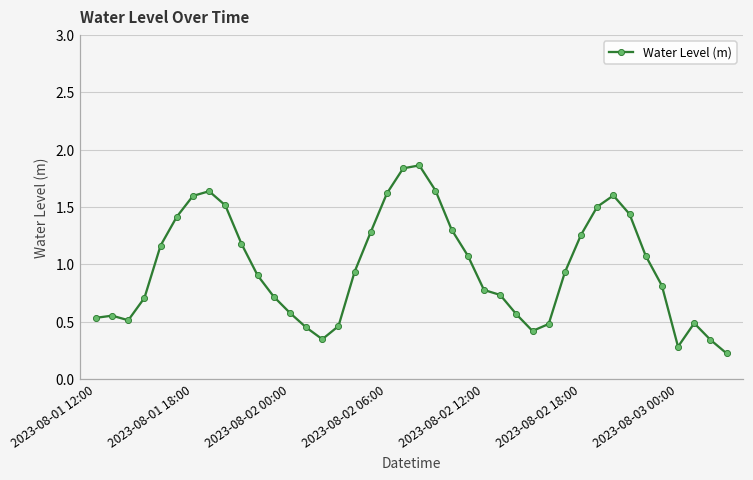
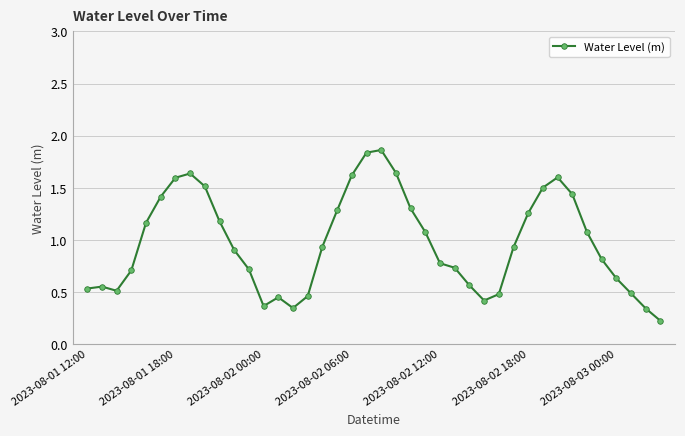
2023-08-02 00:00: 0.58 -> 0.37
2023-08-03 00:00: 0.28 -> 0.63
